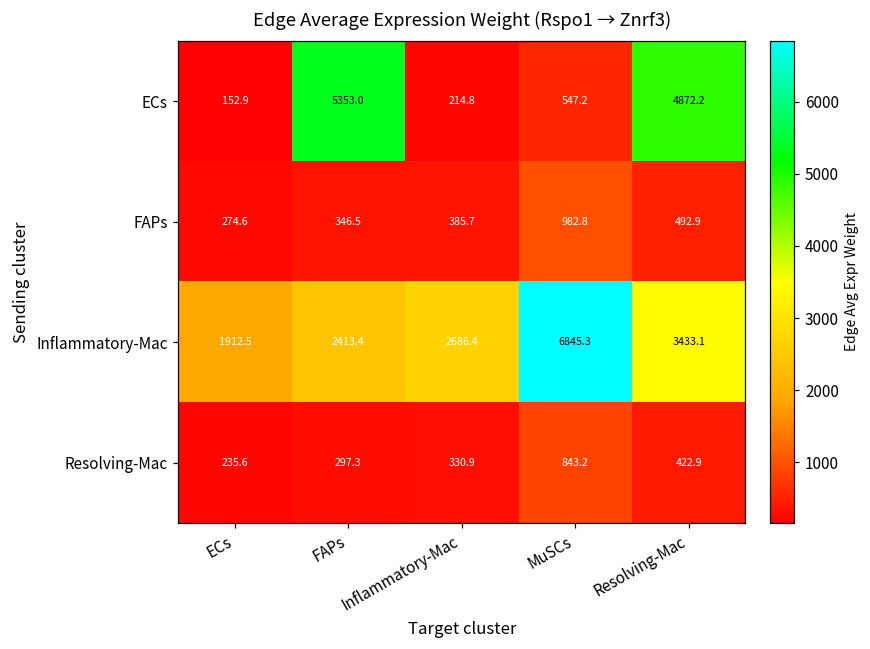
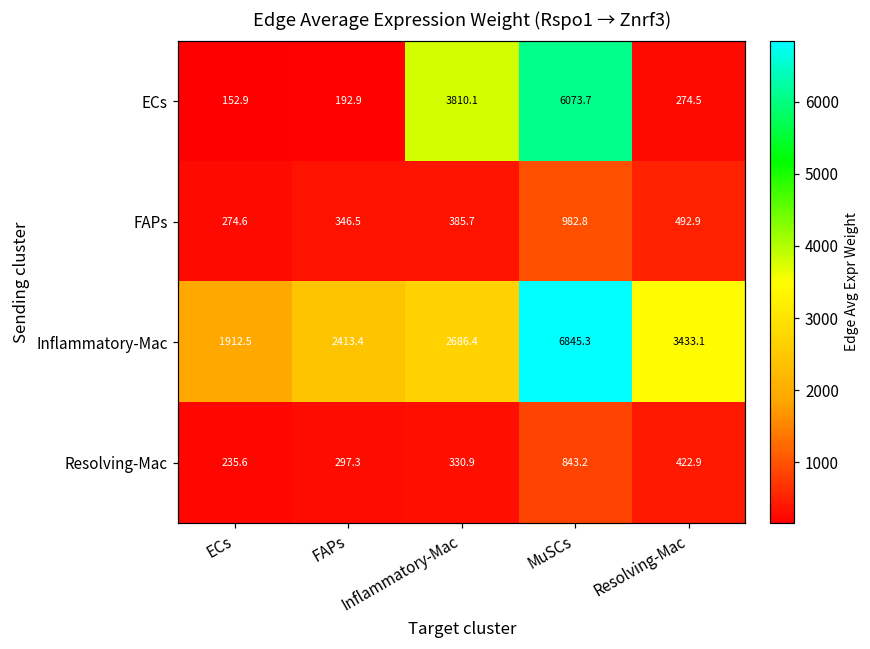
ECs, FAPs: 5353.0 -> 192.9
ECs, Inflammatory-Mac: 214.8 -> 3810.1
ECs, MuSCs: 547.2 -> 6073.7
ECs, Resolving-Mac: 4872.2 -> 274.5
